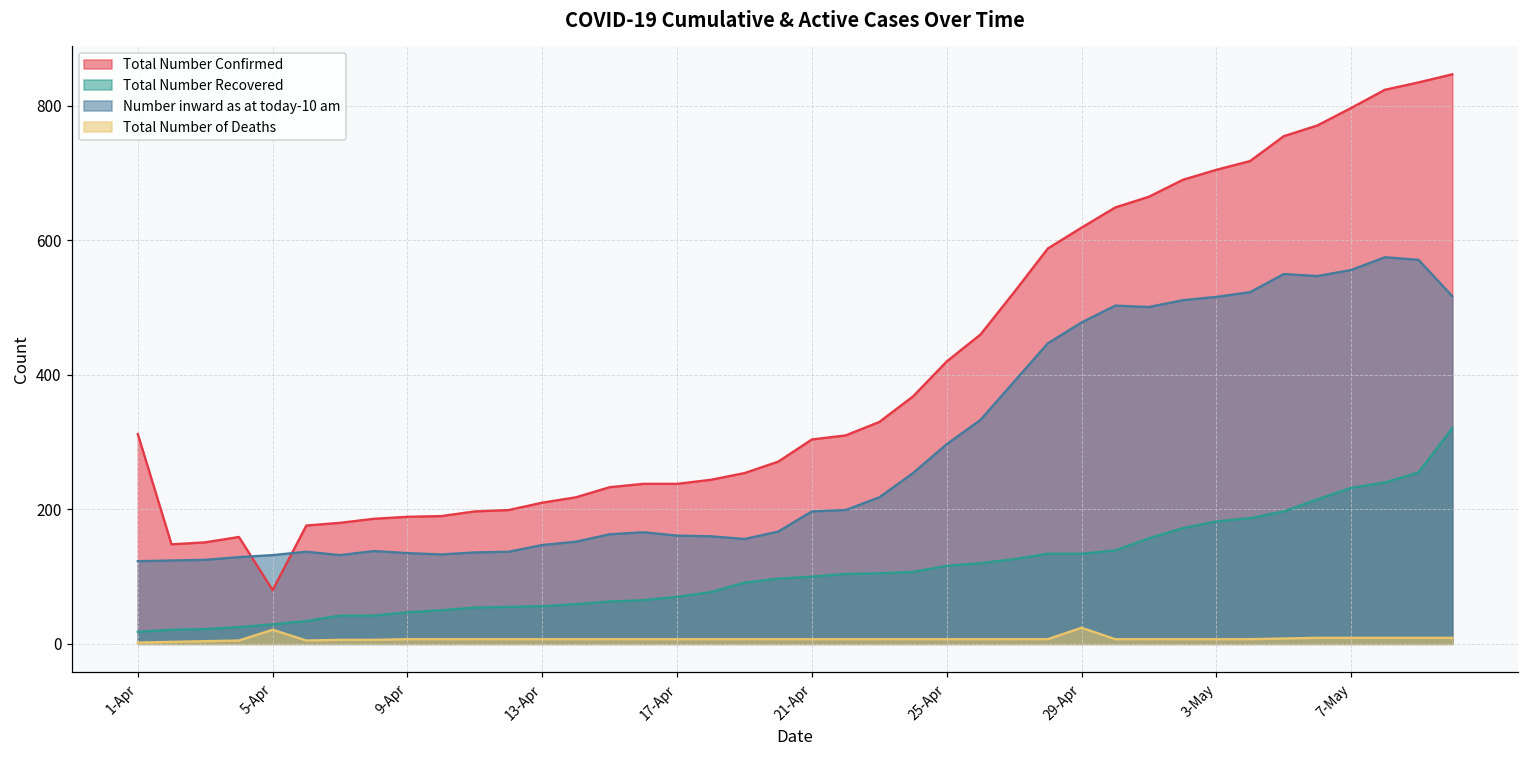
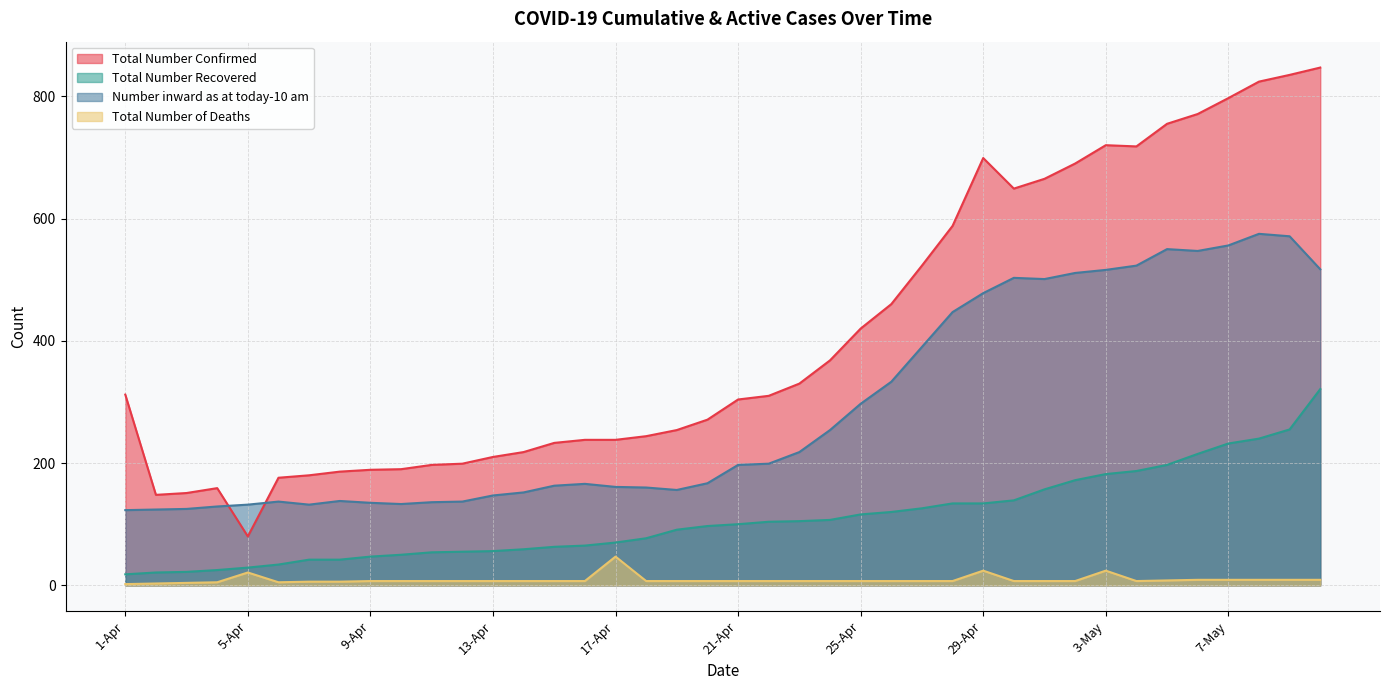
Total Number of Deaths, 17-Apr: 10 -> 50
Total Number Confirmed, 29-Apr: 620 -> 700
Total Number Confirmed, 3-May: 710 -> 720
Total Number of Deaths, 3-May: 10 -> 20
